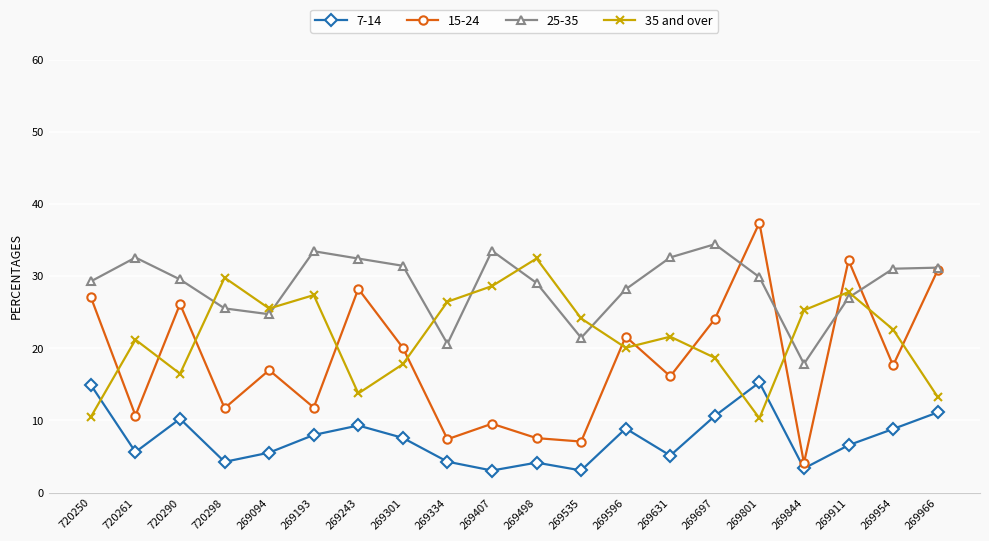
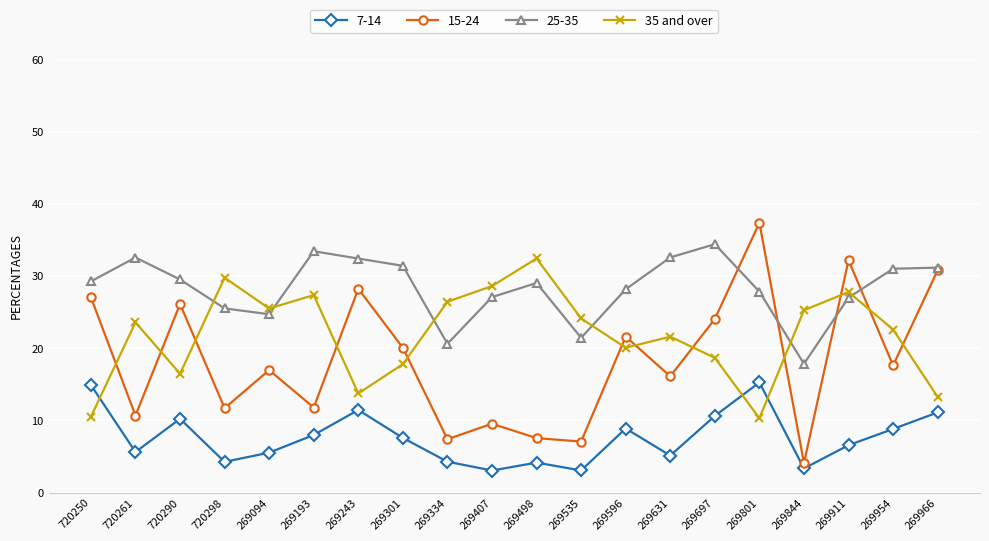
35 and over, 720261: 21 -> 24
7-14, 269243: 9 -> 11
25-35, 269407: 34 -> 27
25-35, 269801: 30 -> 28
